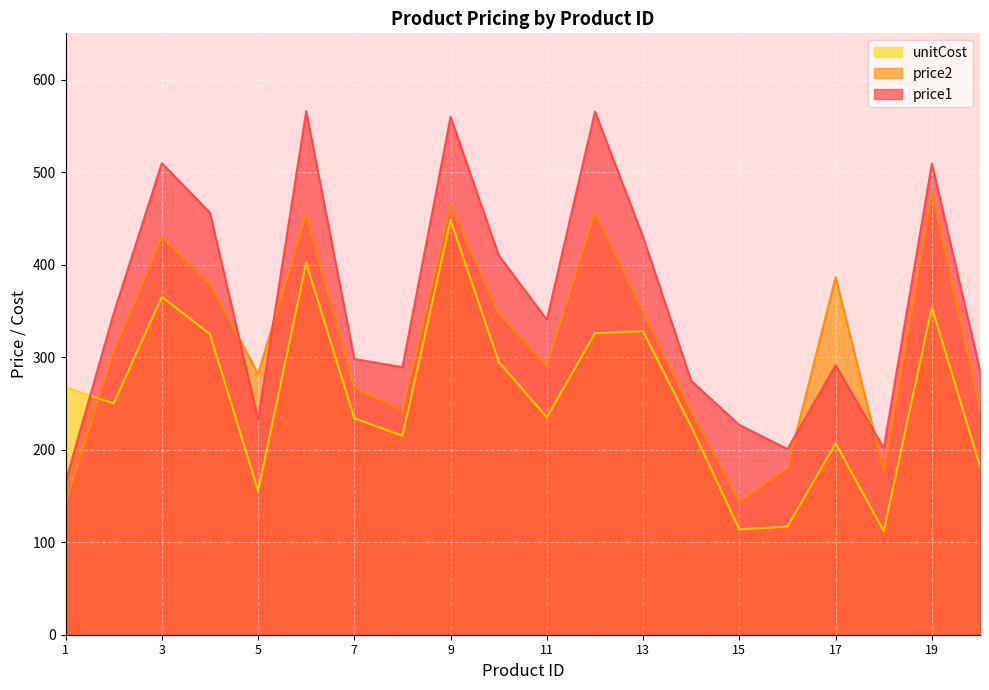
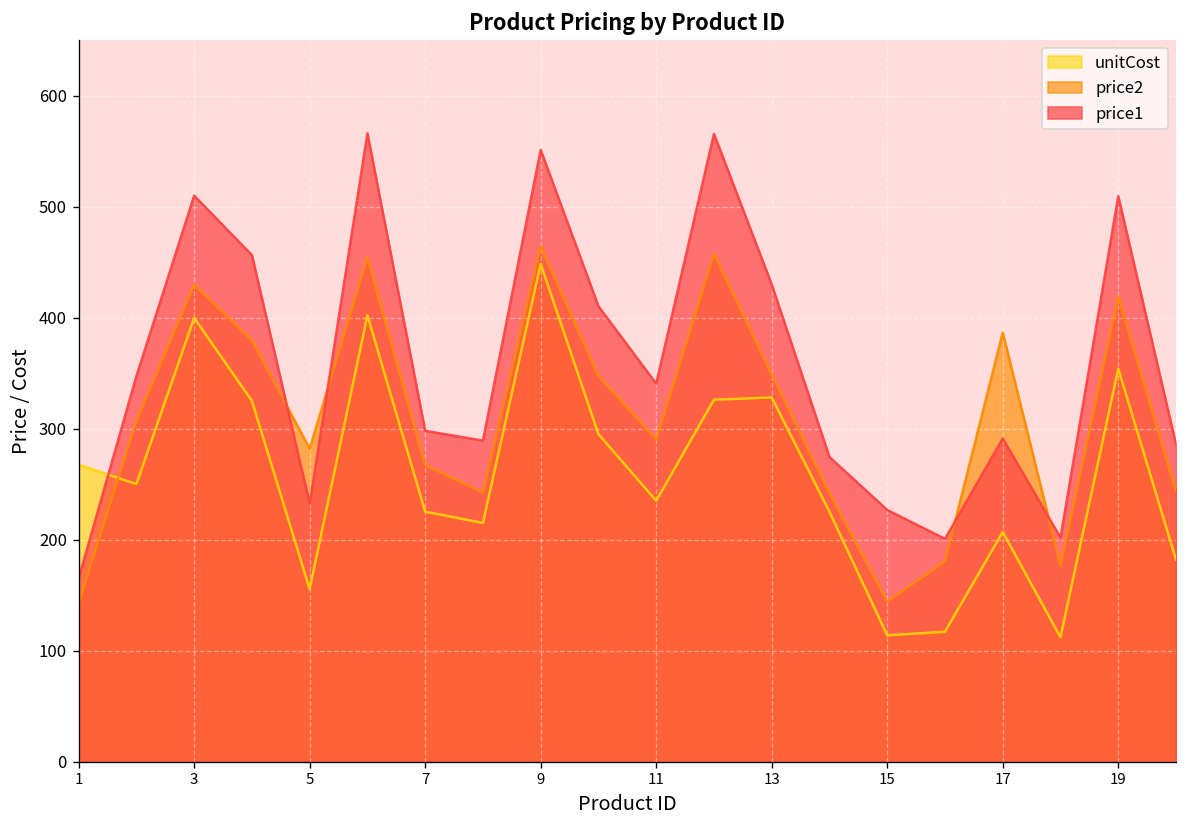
unitCost, 3: 370 -> 400
unitCost, 7: 234 -> 225
price1, 9: 560 -> 550
price2, 19: 480 -> 420
